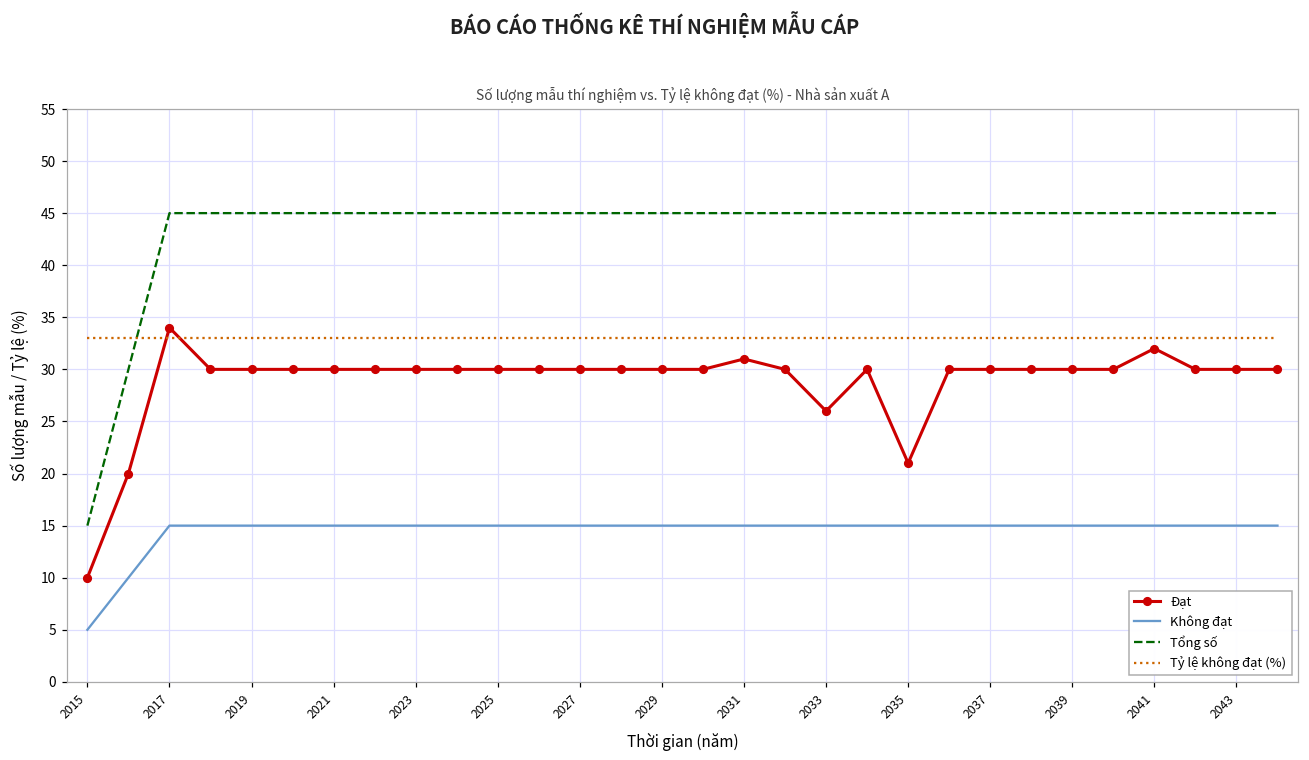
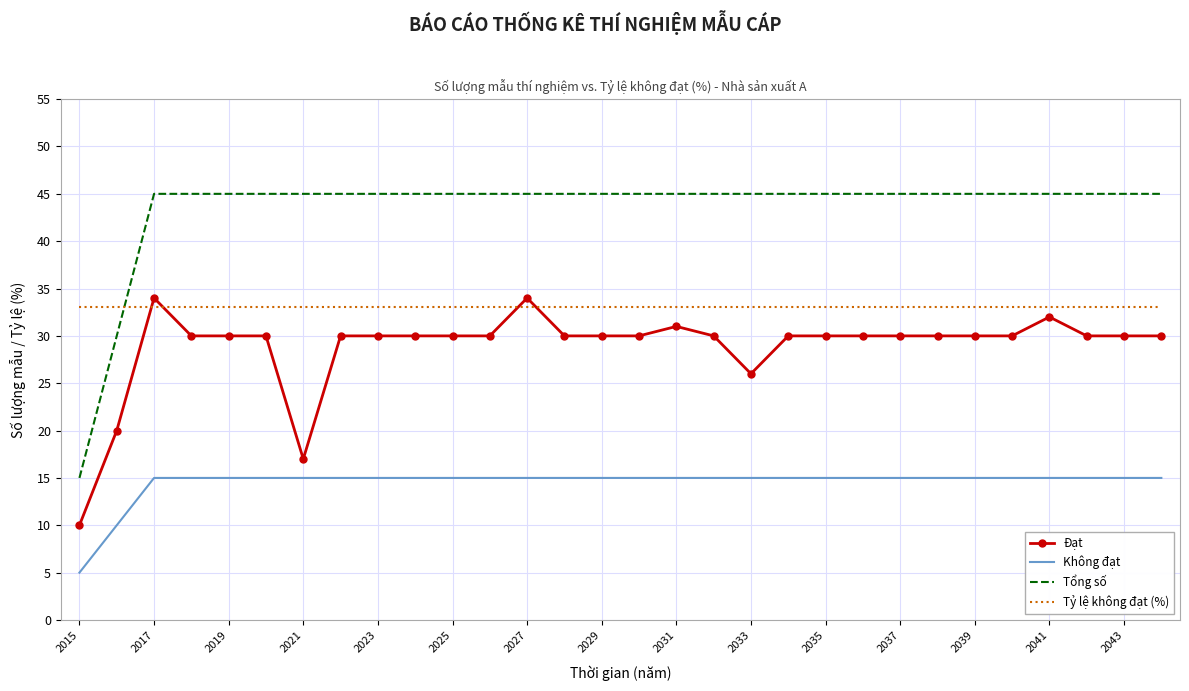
Đạt, 2021: 30 -> 17
Đạt, 2027: 30 -> 34
Đạt, 2035: 21 -> 30
